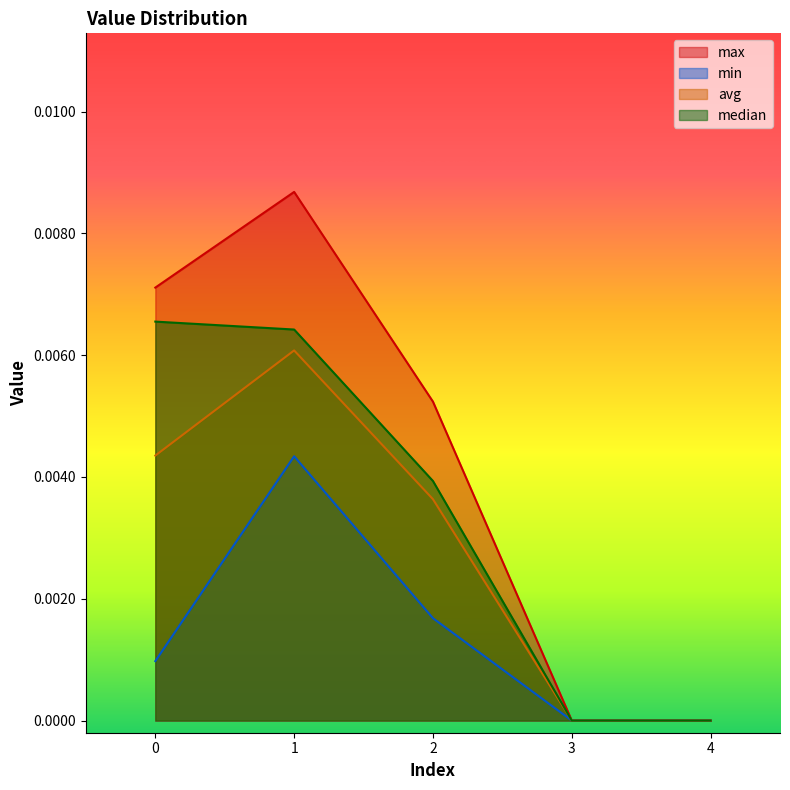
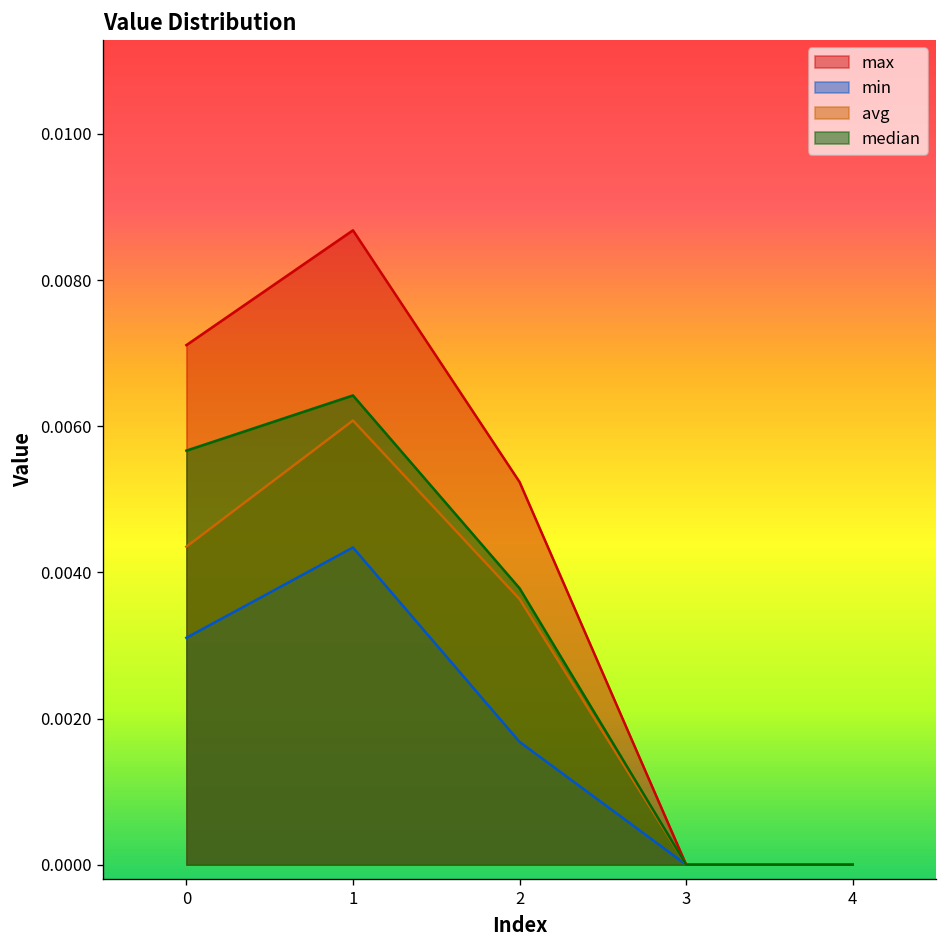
min, 0: 0.0010 -> 0.0031
median, 0: 0.0066 -> 0.0057
median, 2: 0.0039 -> 0.0038
